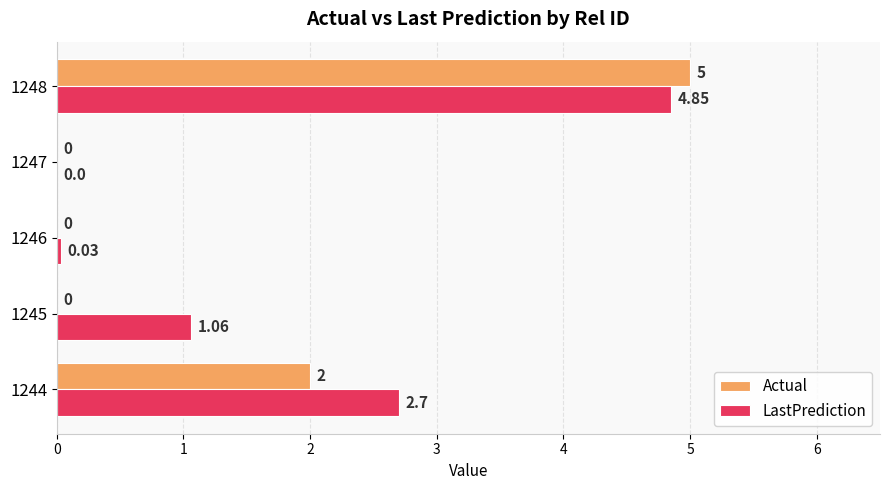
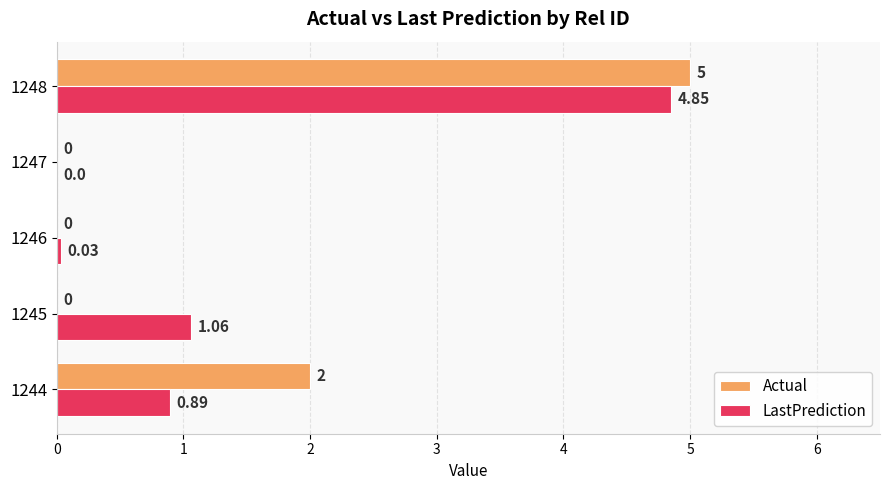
LastPrediction, 1244: 2.7 -> 0.89
